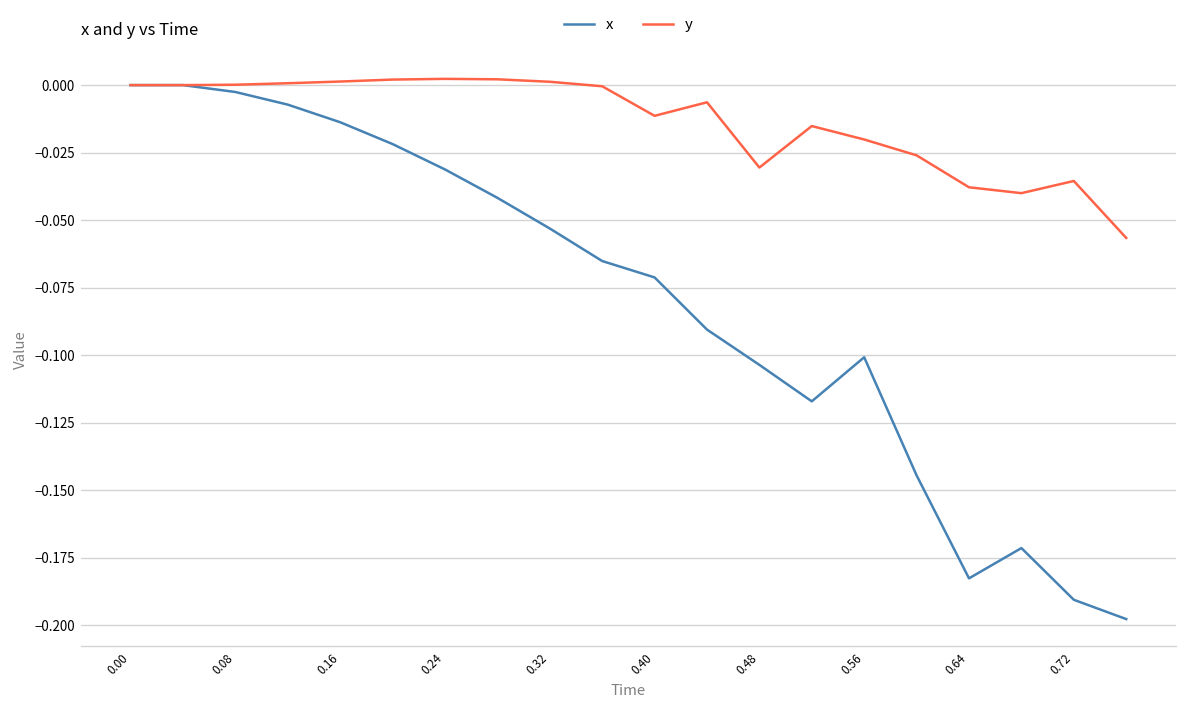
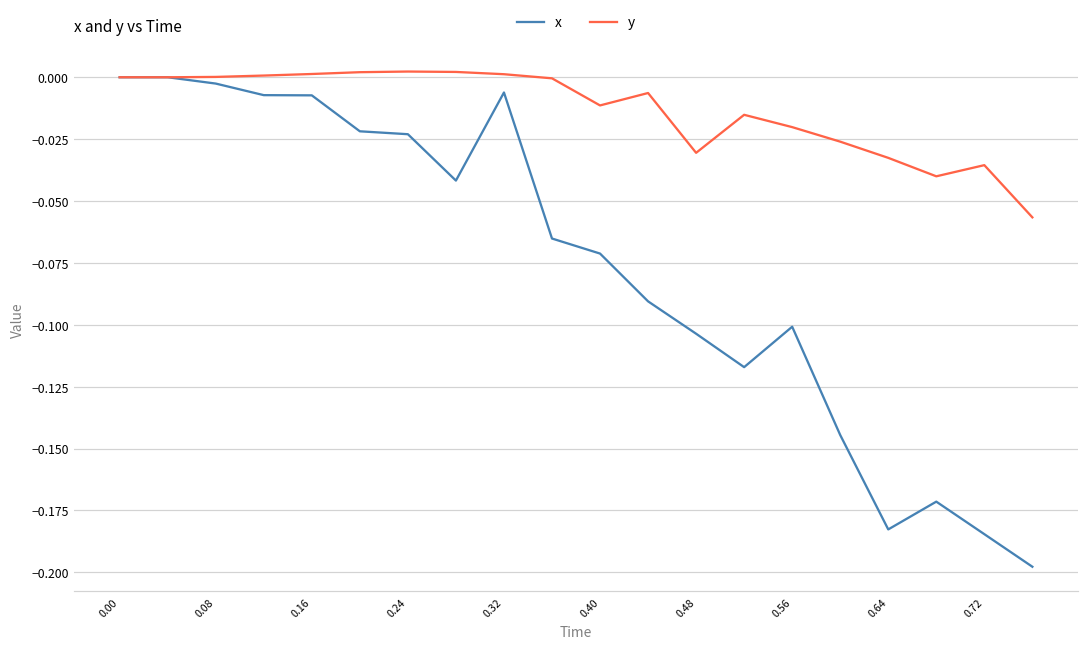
x, 0.16: -0.014 -> -0.007
x, 0.24: -0.031 -> -0.023
x, 0.32: -0.053 -> -0.006
y, 0.64: -0.038 -> -0.033
x, 0.72: -0.191 -> -0.185
